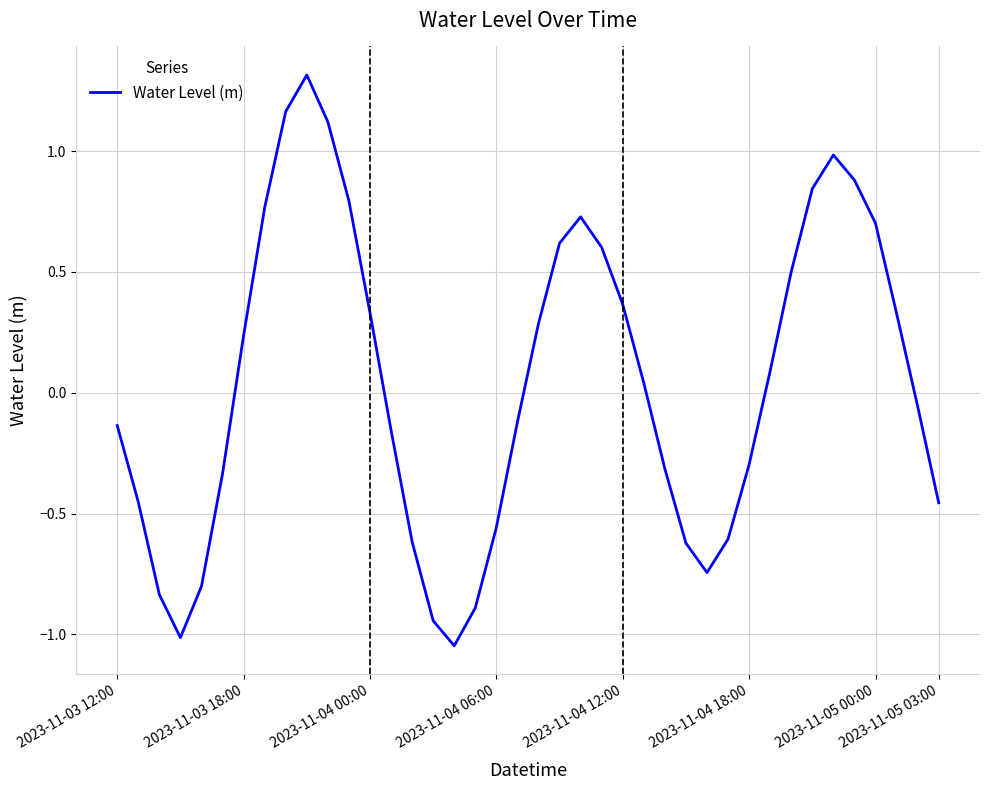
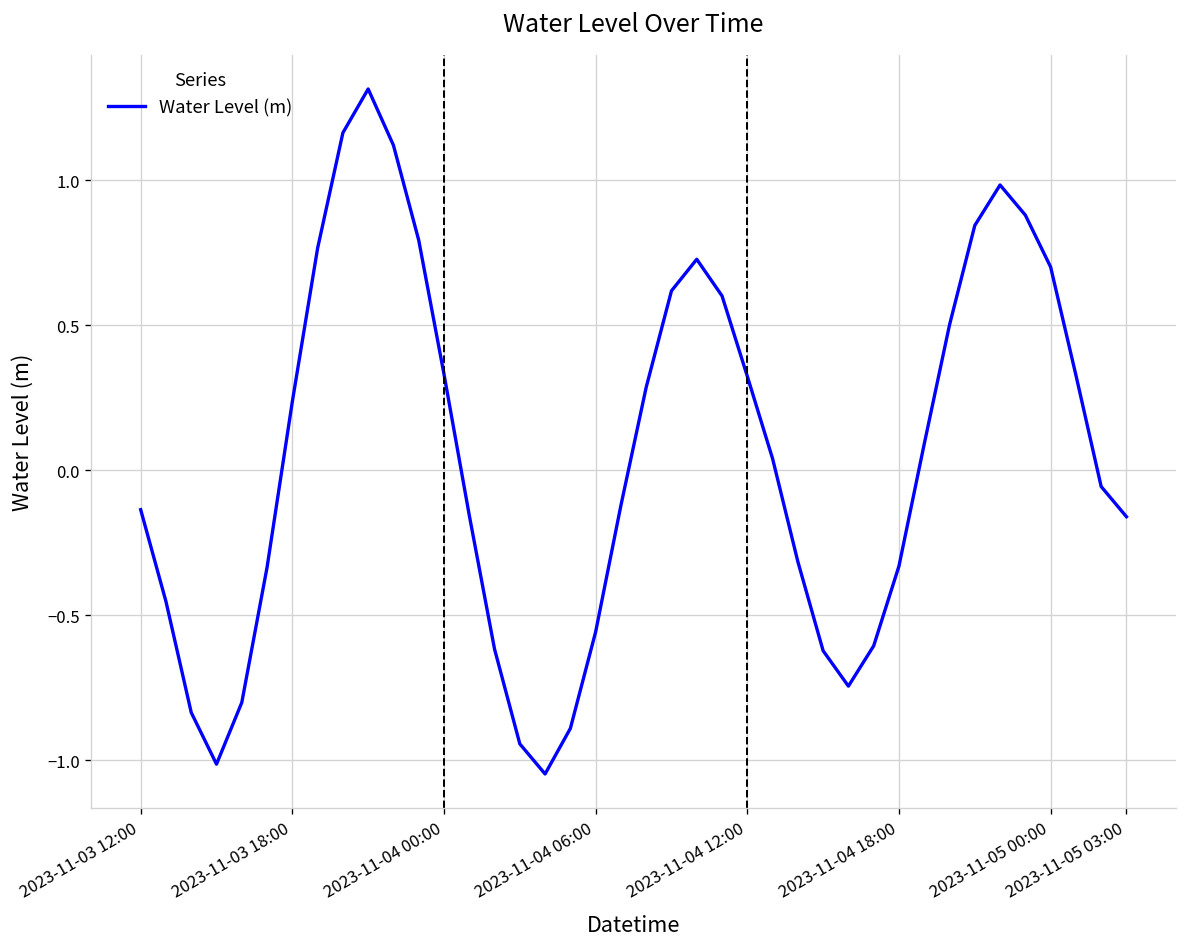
2023-11-04 12:00: 0.37 -> 0.32
2023-11-04 18:00: -0.30 -> -0.33
2023-11-05 03:00: -0.46 -> -0.16
